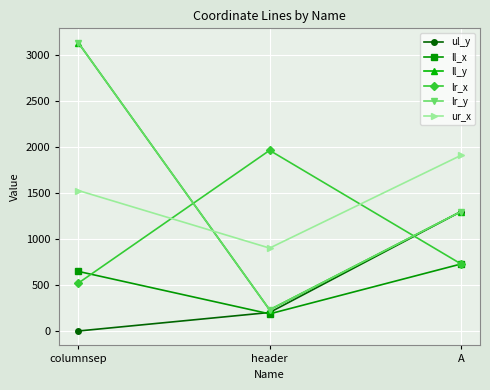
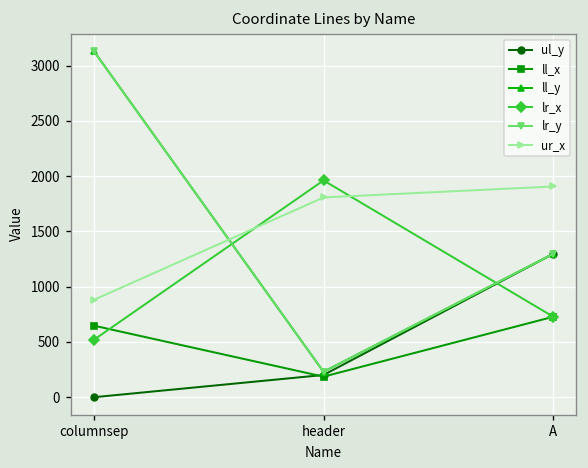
ur_x, columnsep: 1500 -> 900
ur_x, header: 900 -> 1800
